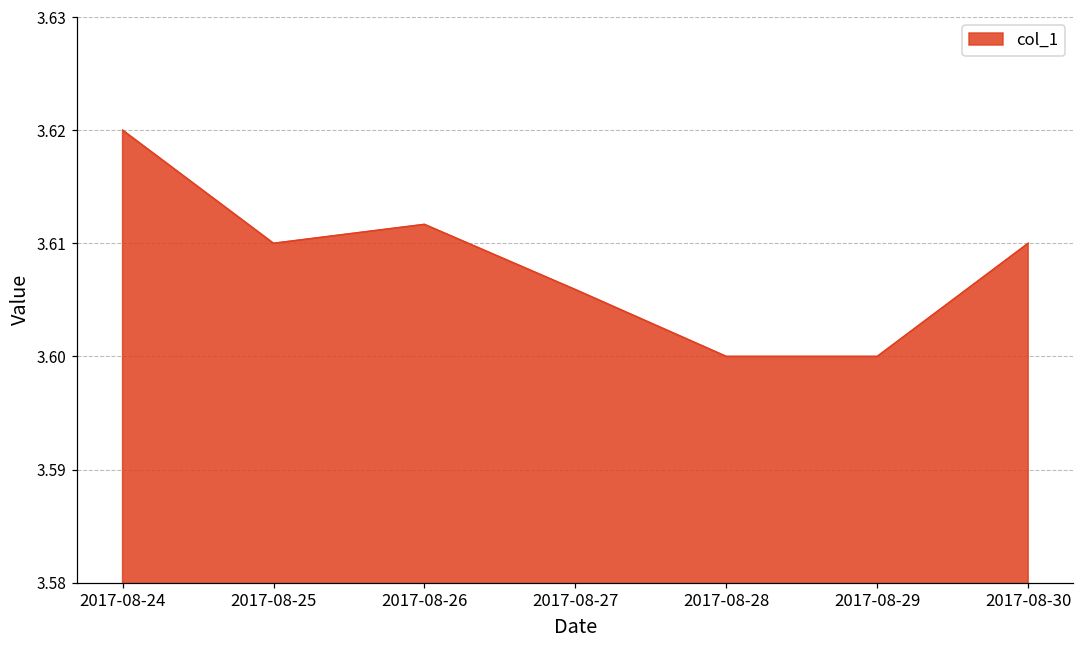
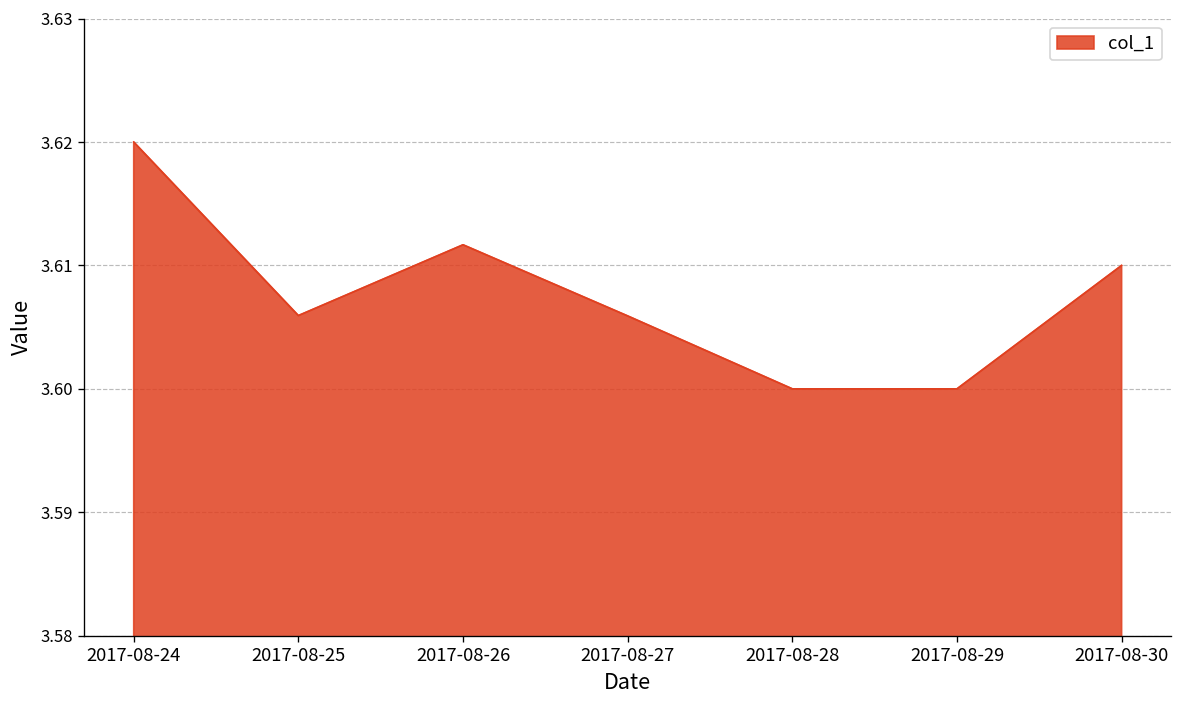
2017-08-25: 3.6100 -> 3.6059
